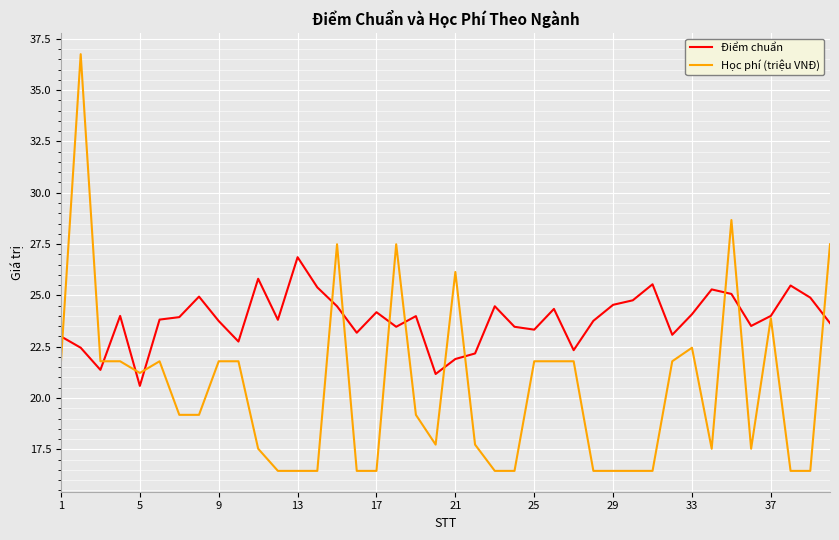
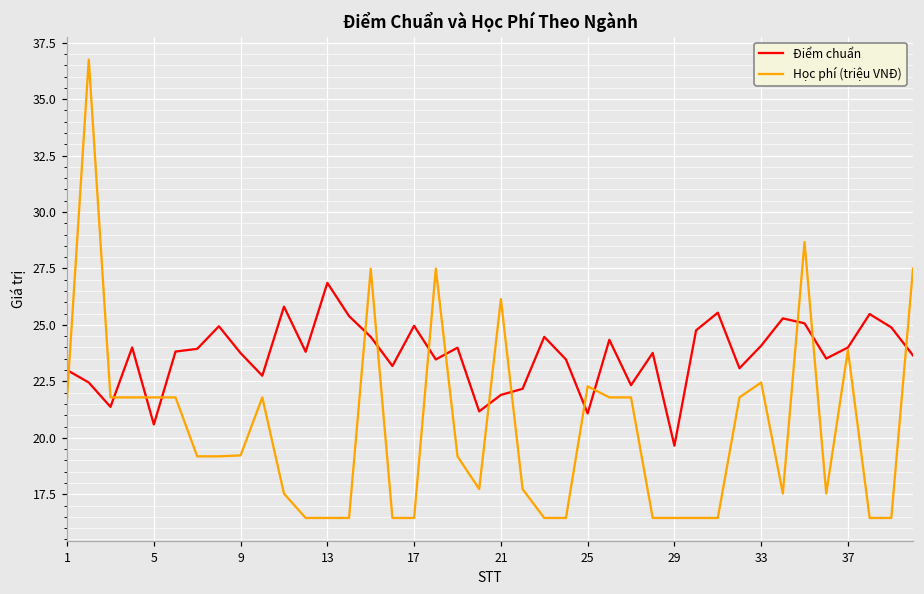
Học phí (triệu VNĐ), 5: 21.2 -> 21.8
Học phí (triệu VNĐ), 9: 21.8 -> 19.2
Điểm chuẩn, 17: 24.2 -> 25.0
Điểm chuẩn, 25: 23.3 -> 21.1
Học phí (triệu VNĐ), 25: 21.8 -> 22.3
Điểm chuẩn, 29: 24.5 -> 19.7
